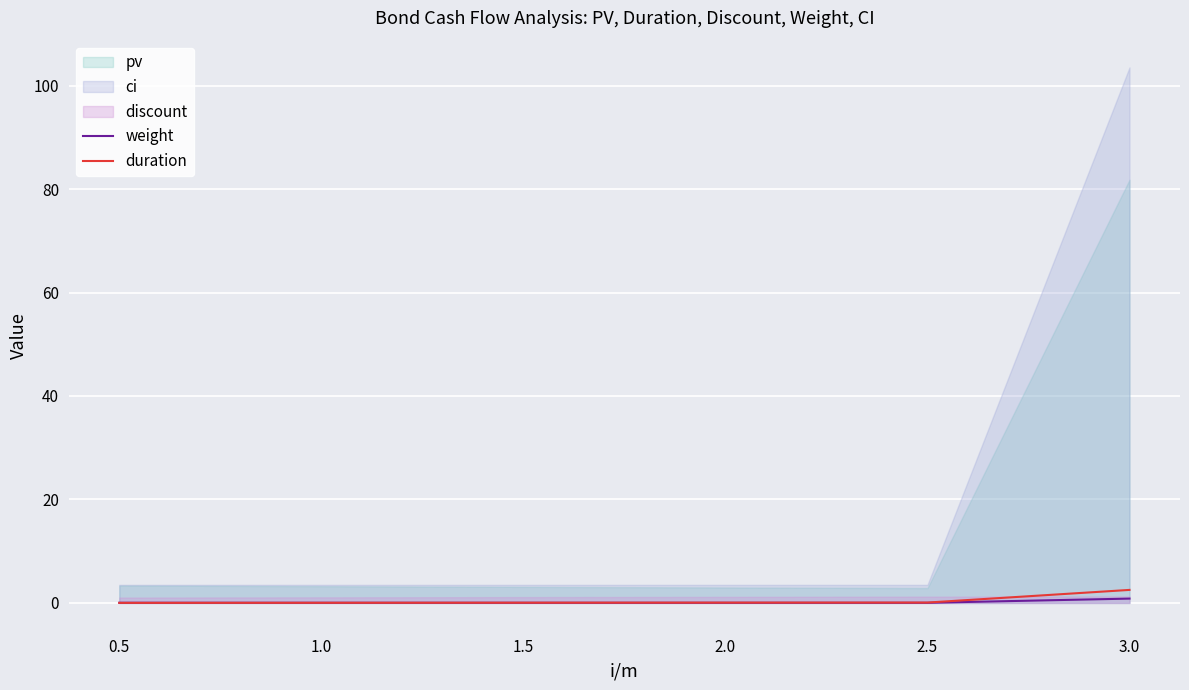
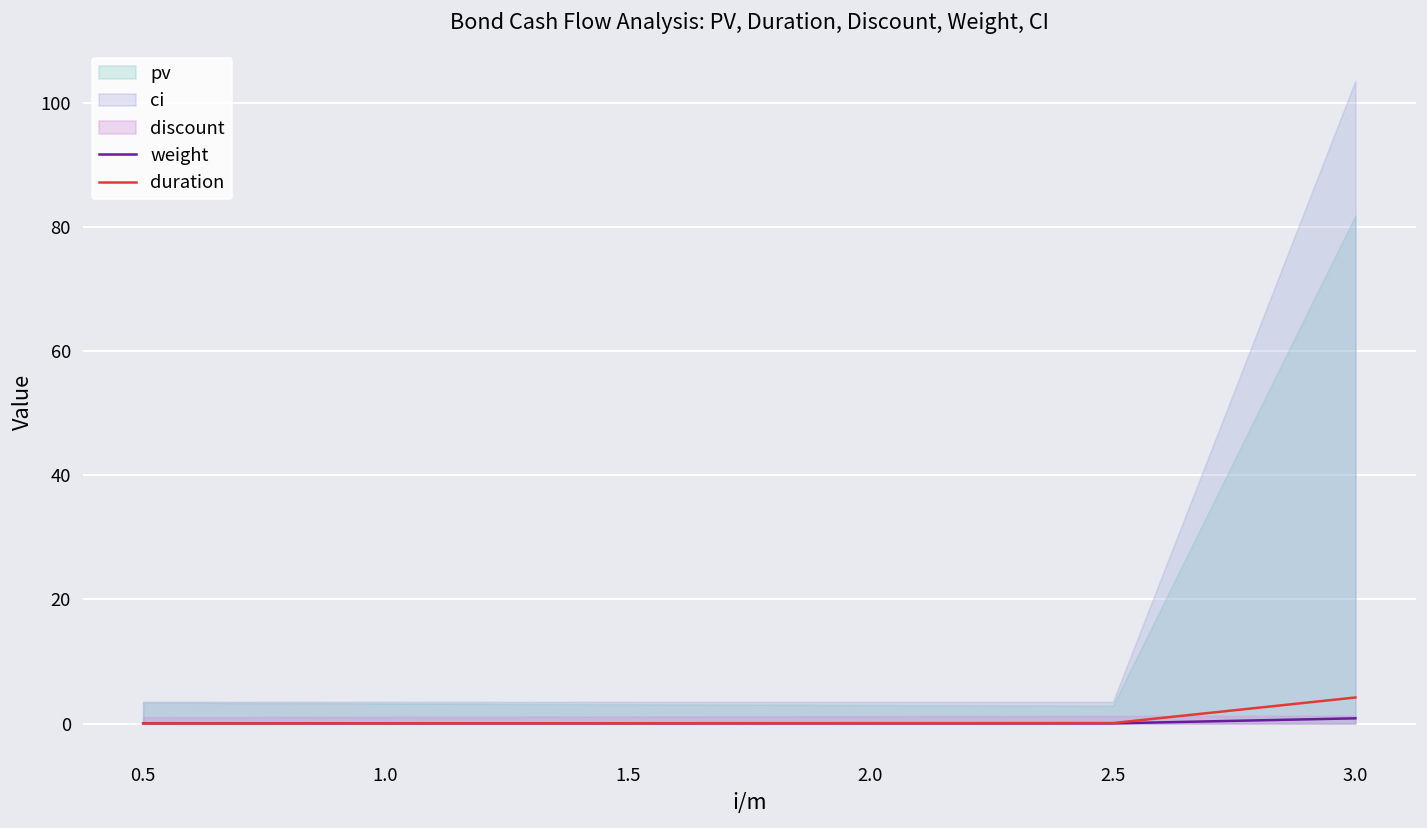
duration, 3.0: 3 -> 4
